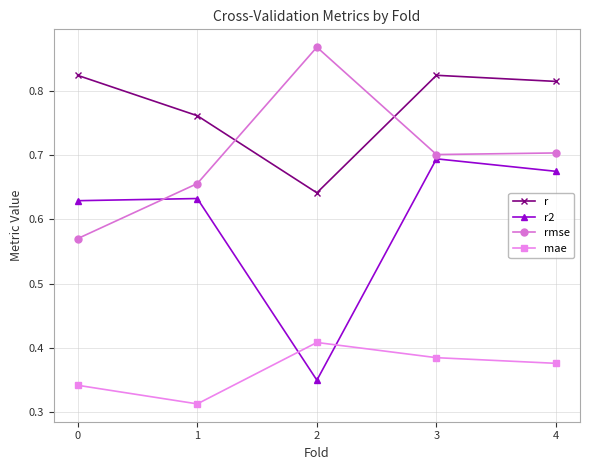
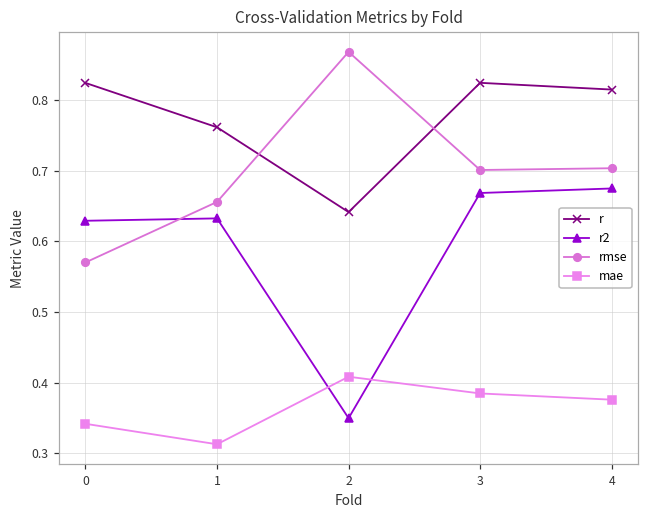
r2, 3: 0.69 -> 0.67
